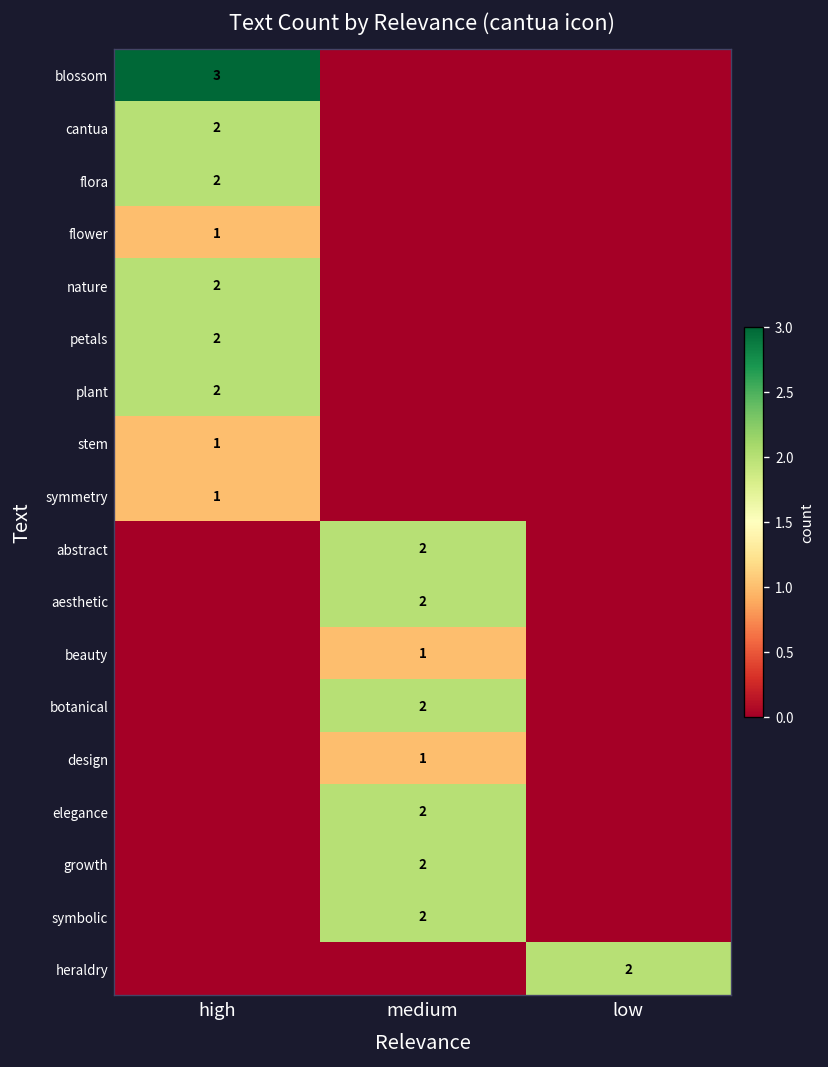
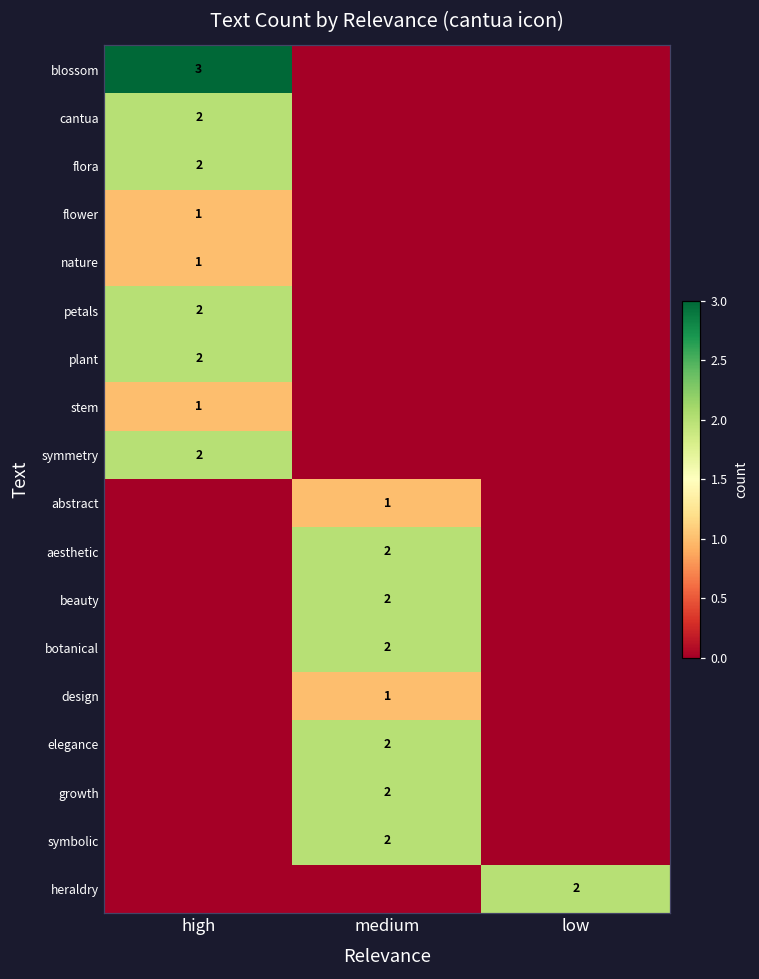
nature, high: 2 -> 1
symmetry, high: 1 -> 2
abstract, medium: 2 -> 1
beauty, medium: 1 -> 2
